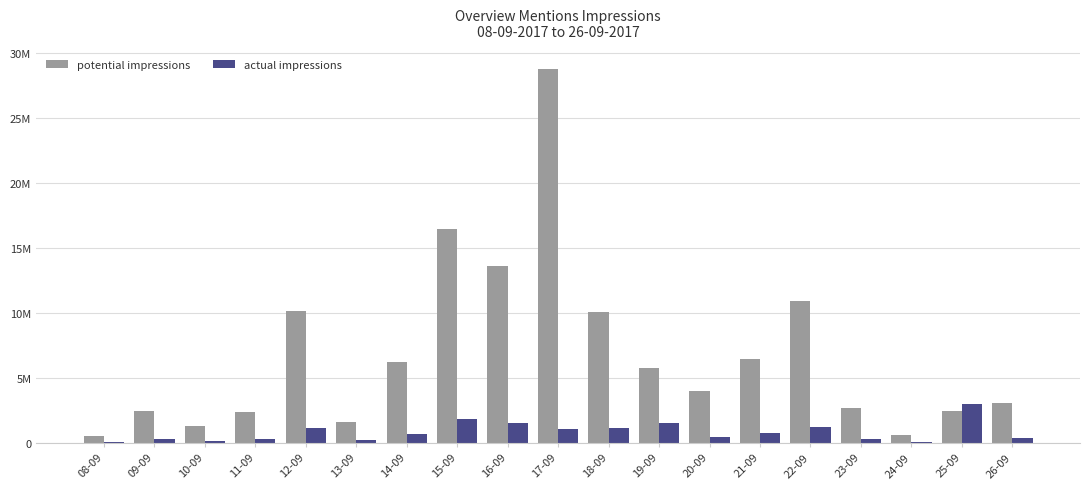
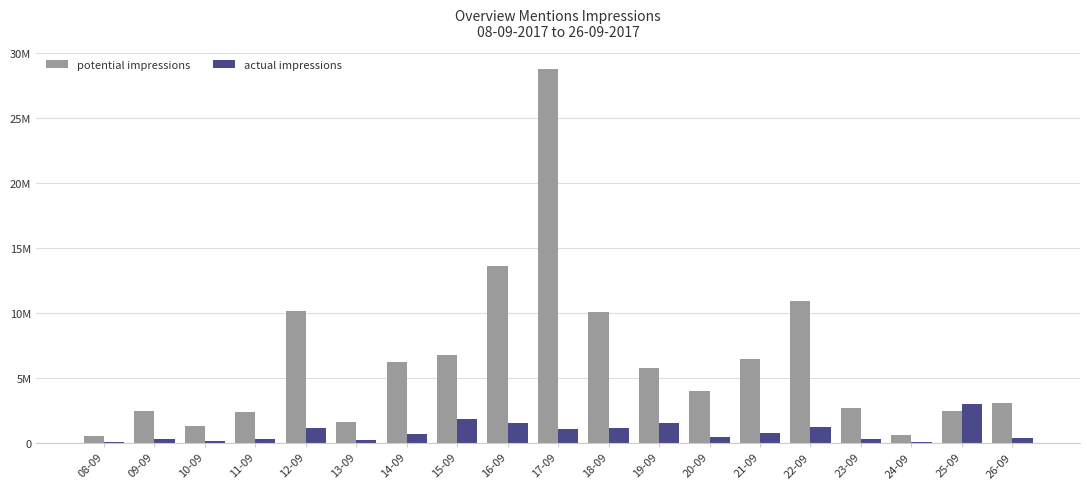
potential impressions, 15-09: 16400000 -> 6800000
